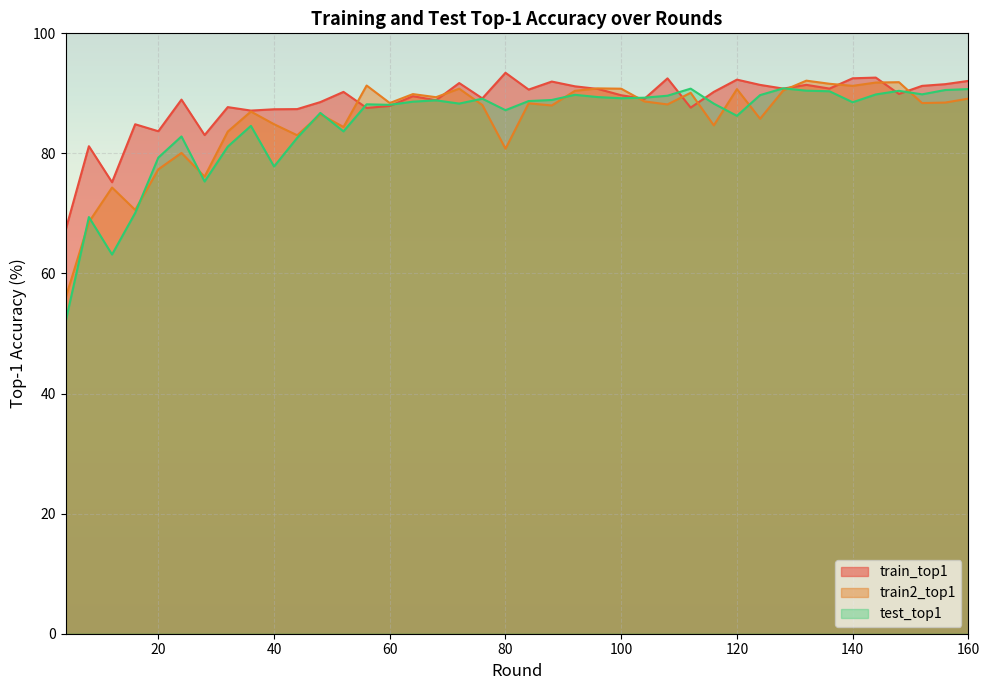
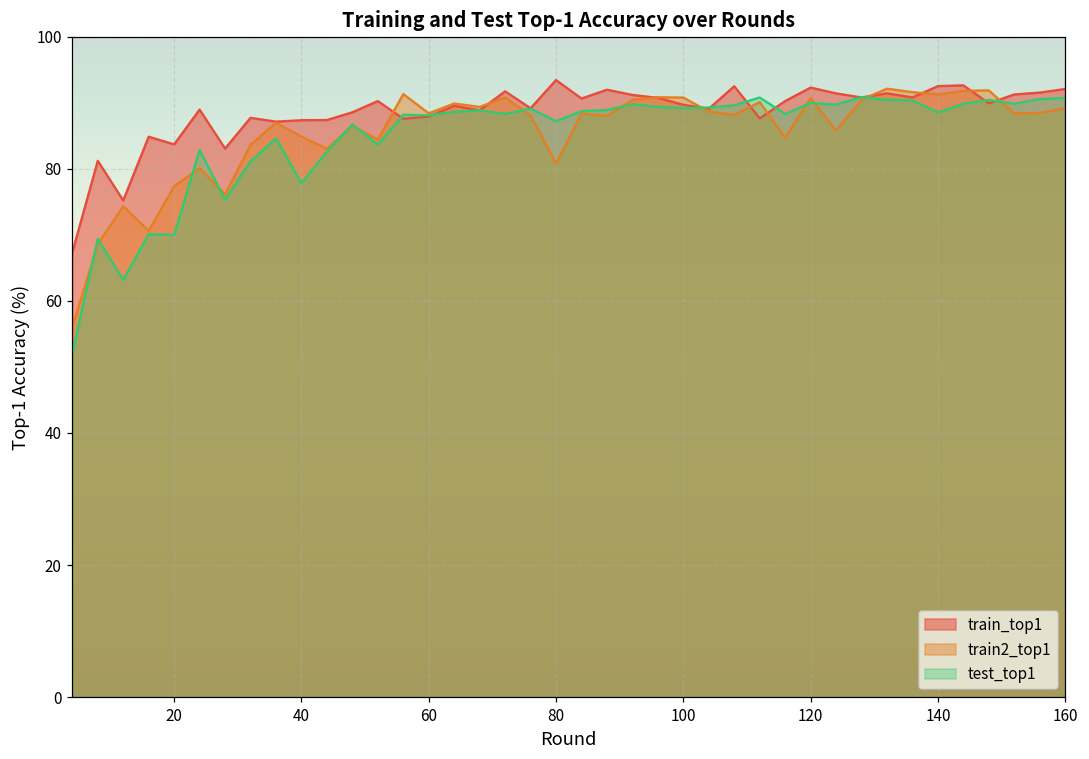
test_top1, 20: 79 -> 70
test_top1, 120: 86 -> 90
